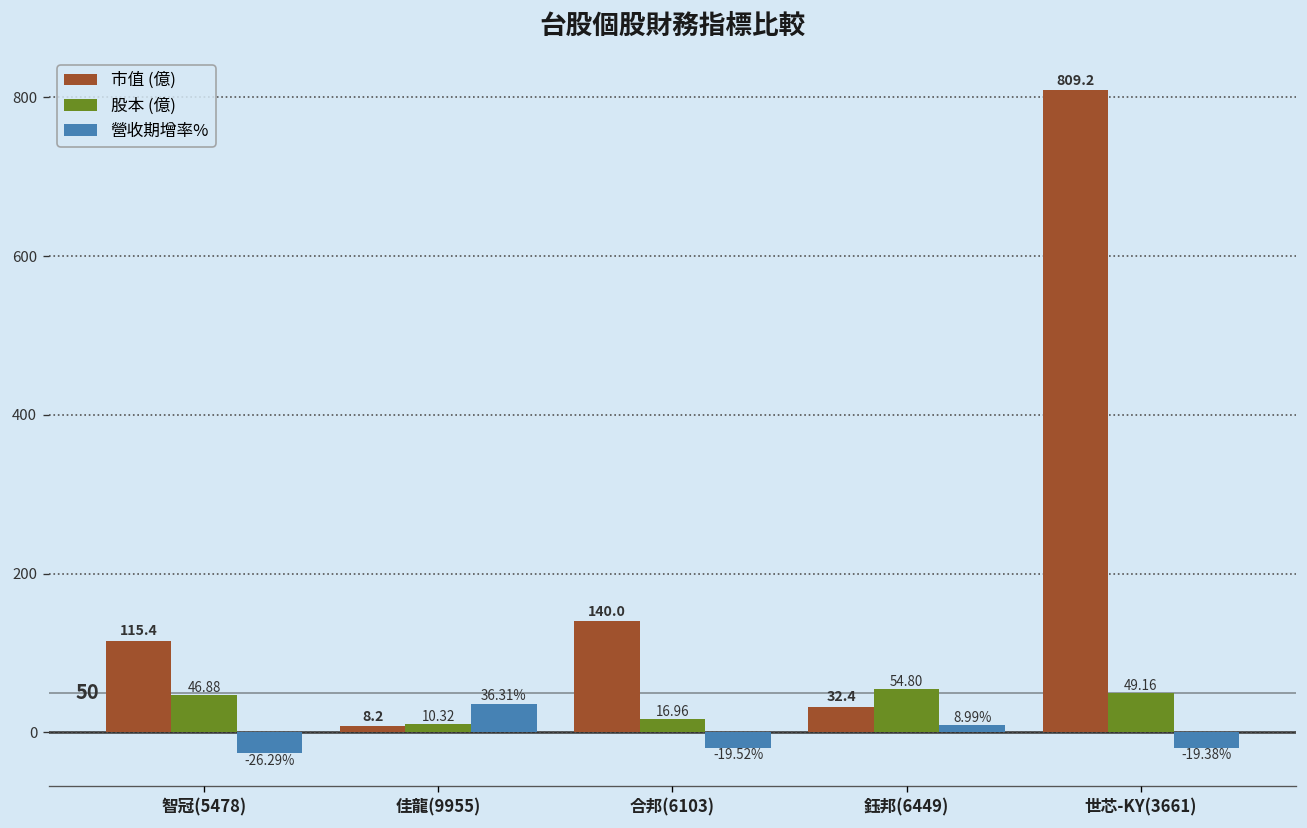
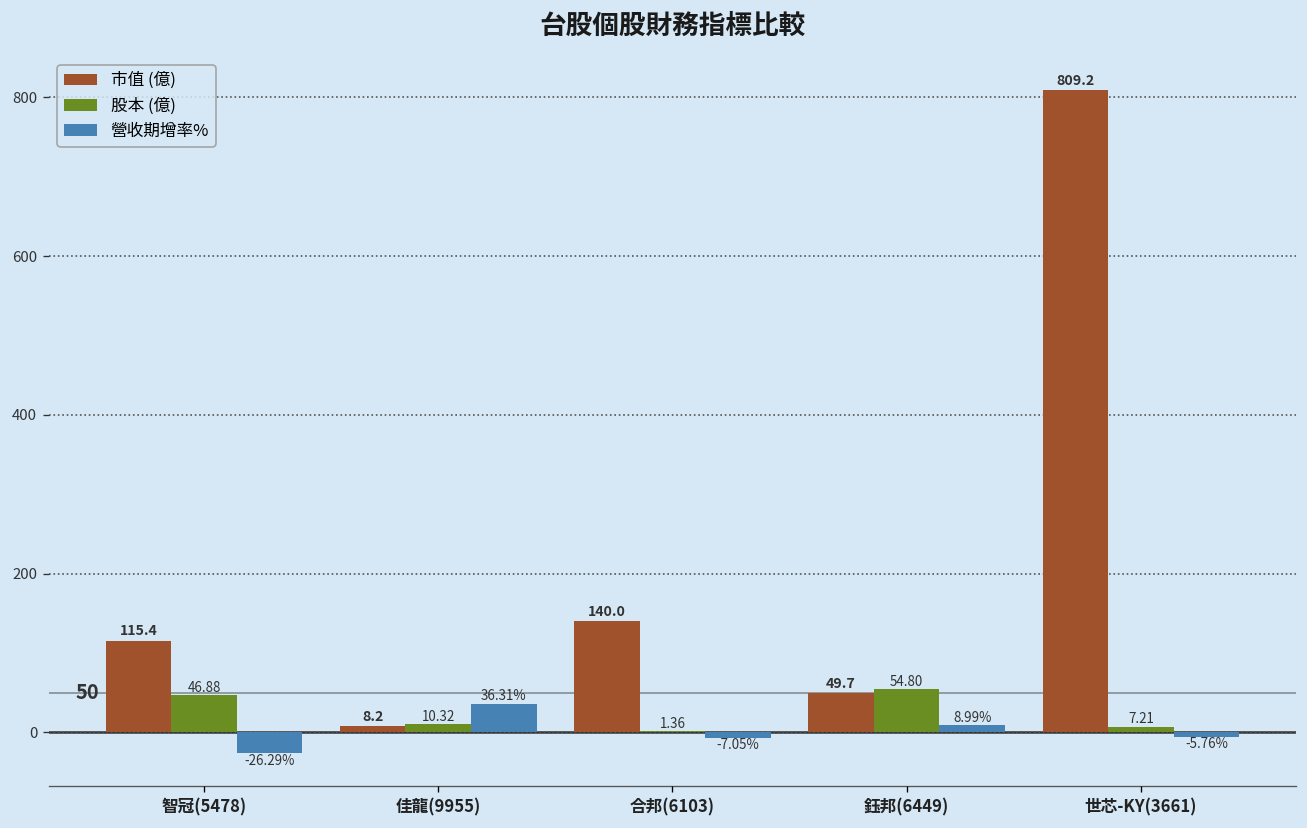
股本 (億), 合邦(6103): 16.96 -> 1.36
營收期增率%, 合邦(6103): -19.52% -> -7.05%
市值 (億), 鈺邦(6449): 32.4 -> 49.7
股本 (億), 世芯-KY(3661): 49.16 -> 7.21
營收期增率%, 世芯-KY(3661): -19.38% -> -5.76%
